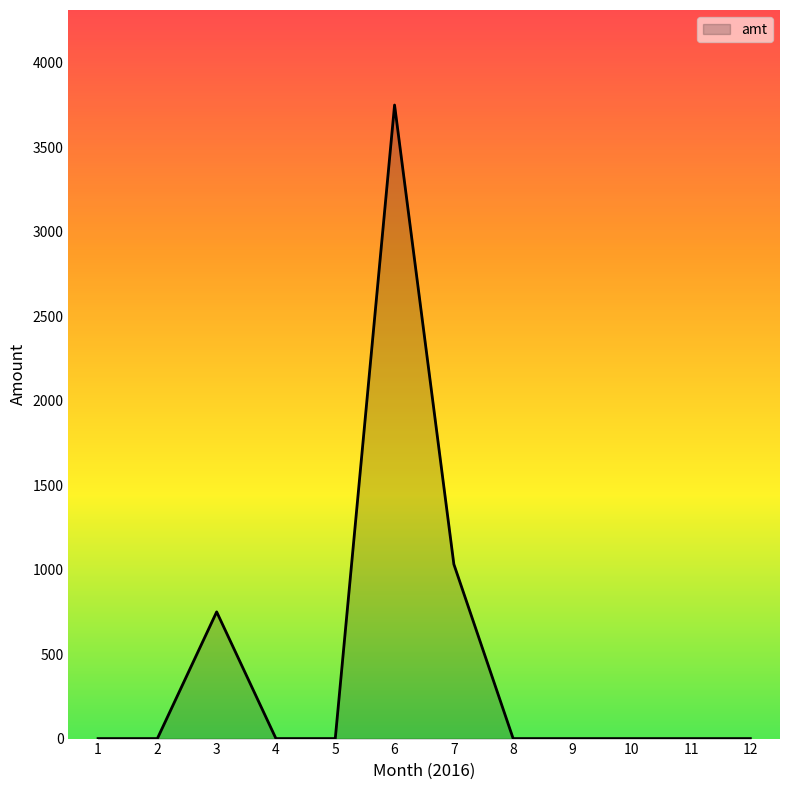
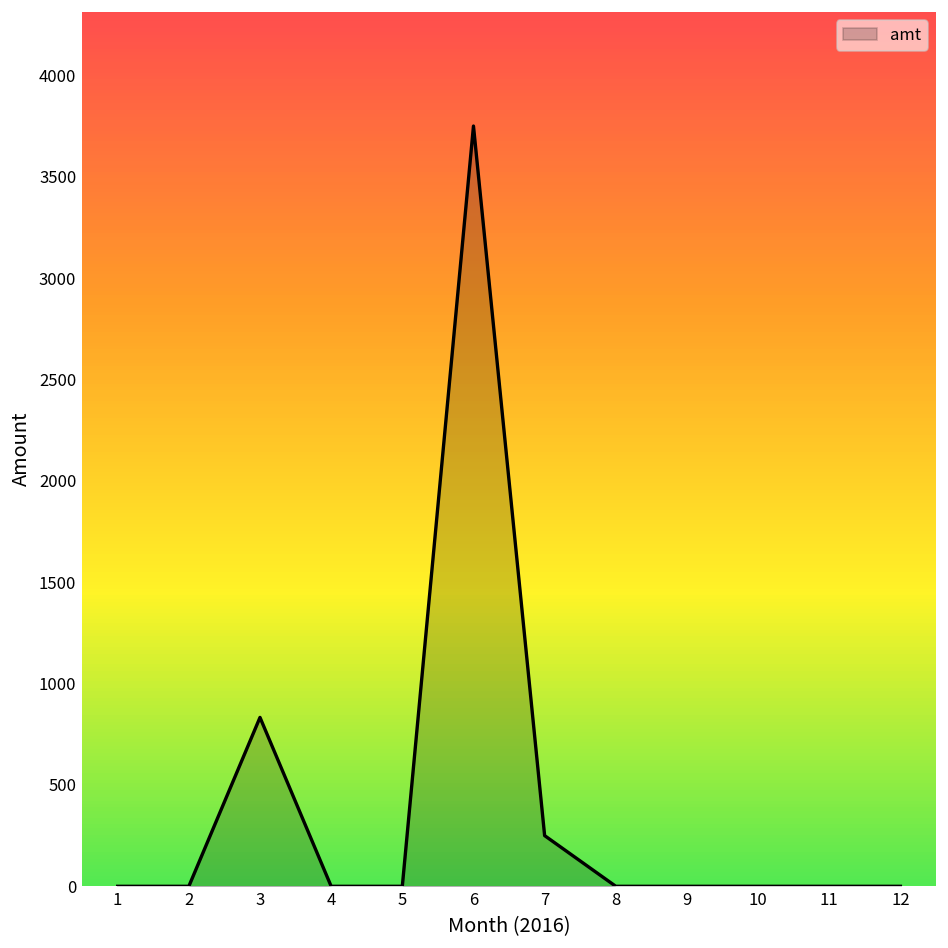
3: 750 -> 830
7: 1030 -> 250
